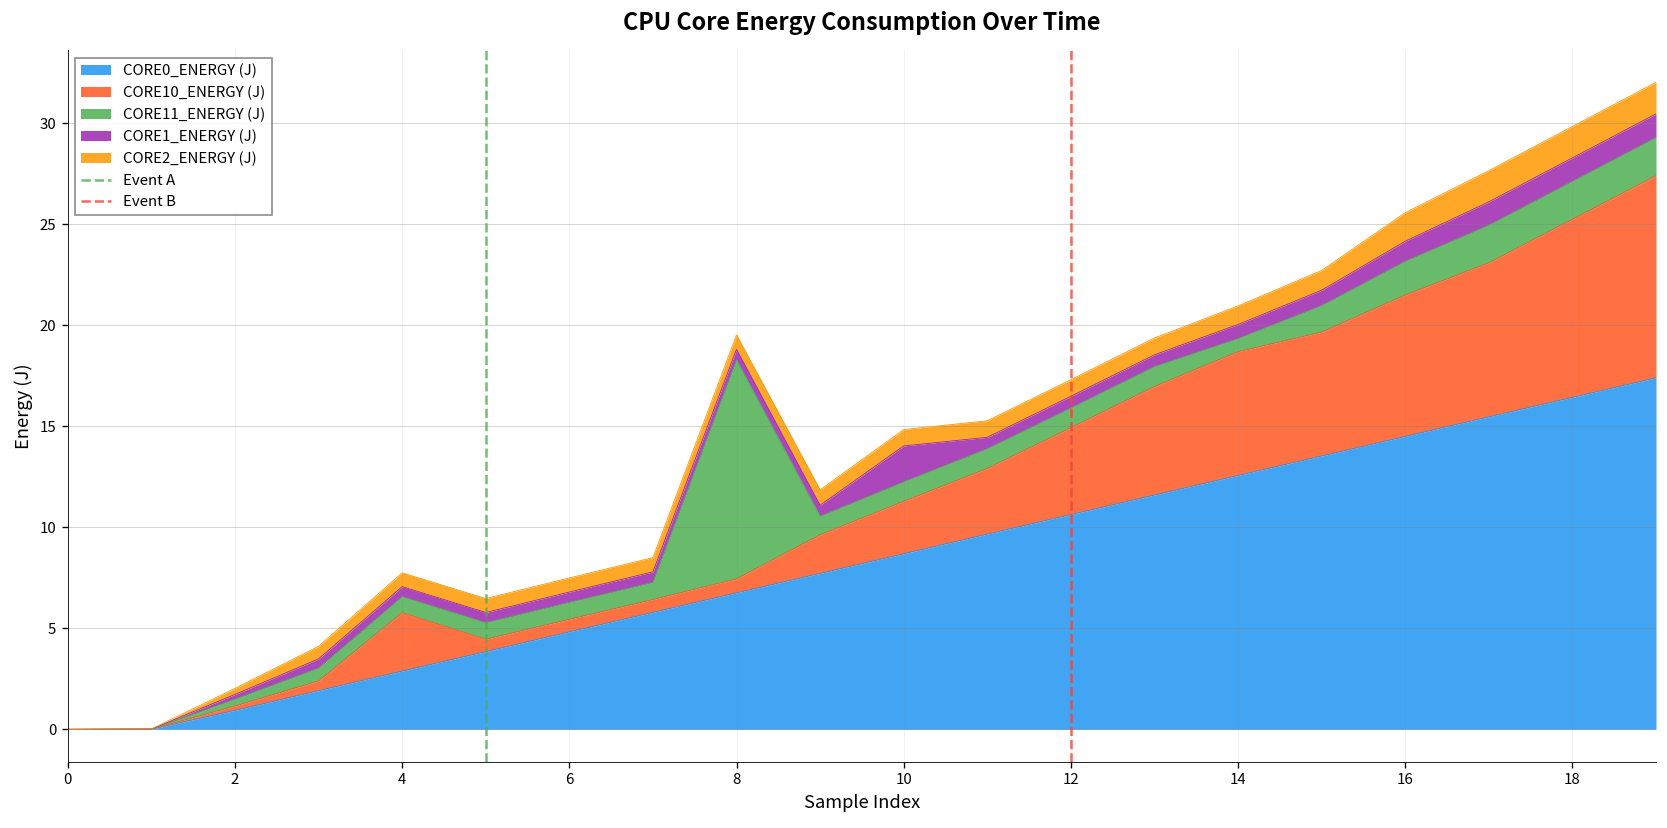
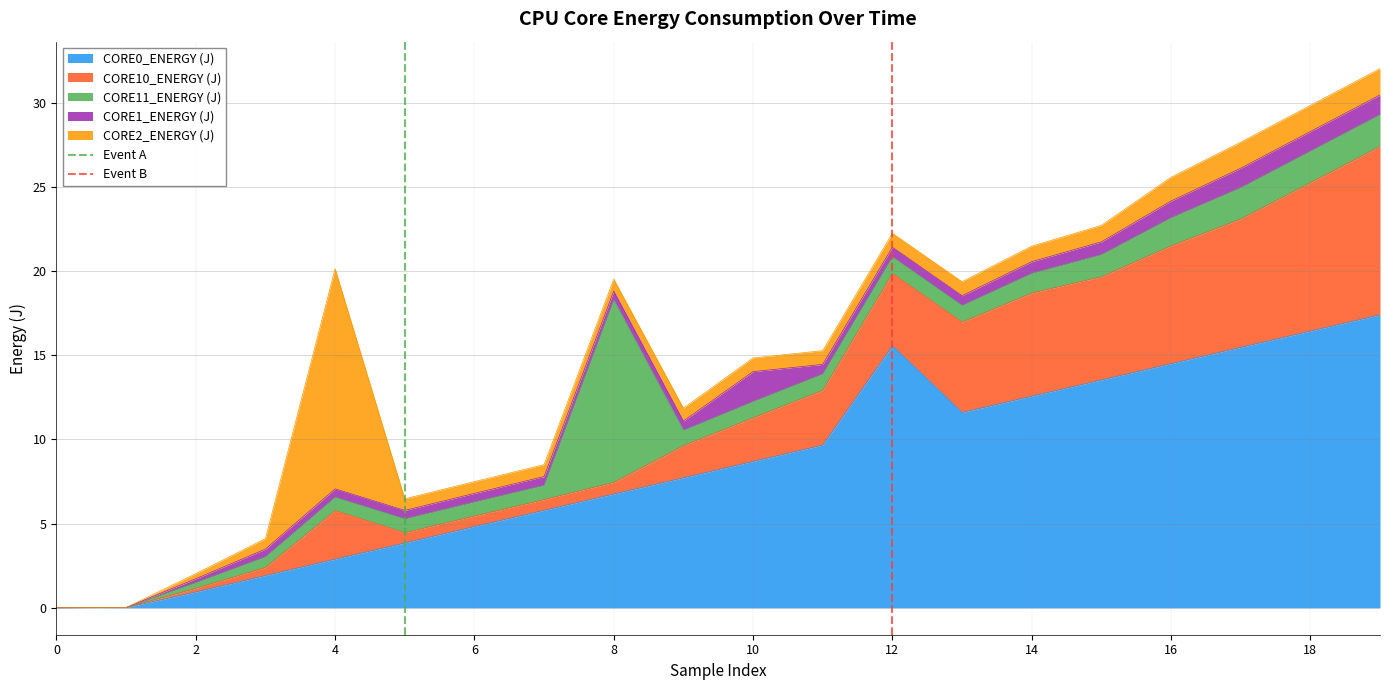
CORE2_ENERGY (J), 4: 0.7 -> 13.1
CORE0_ENERGY (J), 12: 10.6 -> 15.6
CORE11_ENERGY (J), 14: 0.7 -> 1.2
